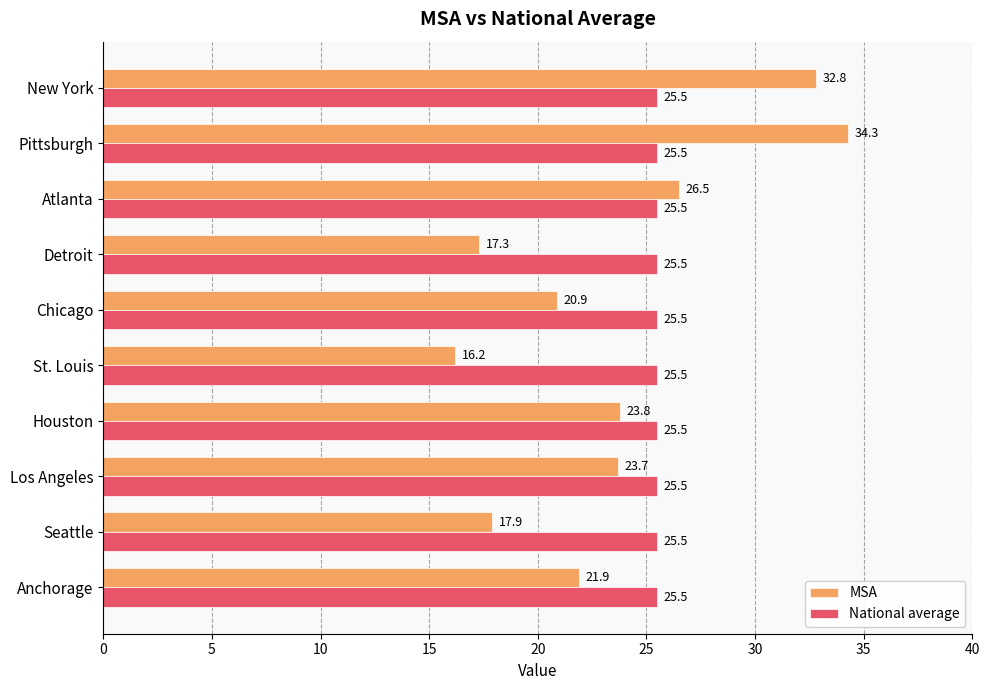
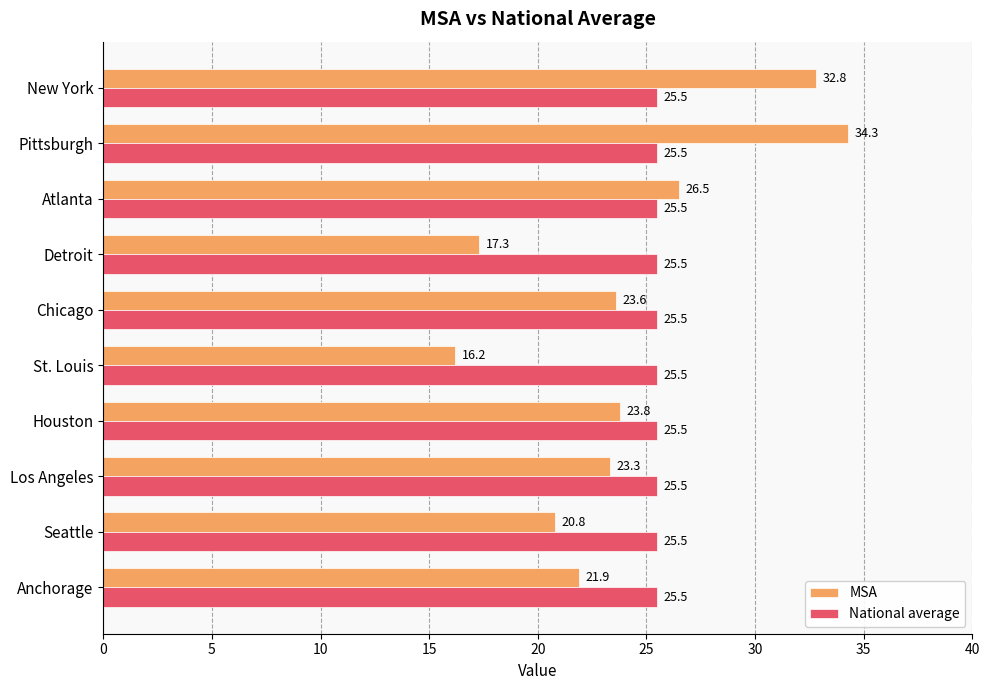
MSA, Chicago: 20.9 -> 23.6
MSA, Los Angeles: 23.7 -> 23.3
MSA, Seattle: 17.9 -> 20.8
